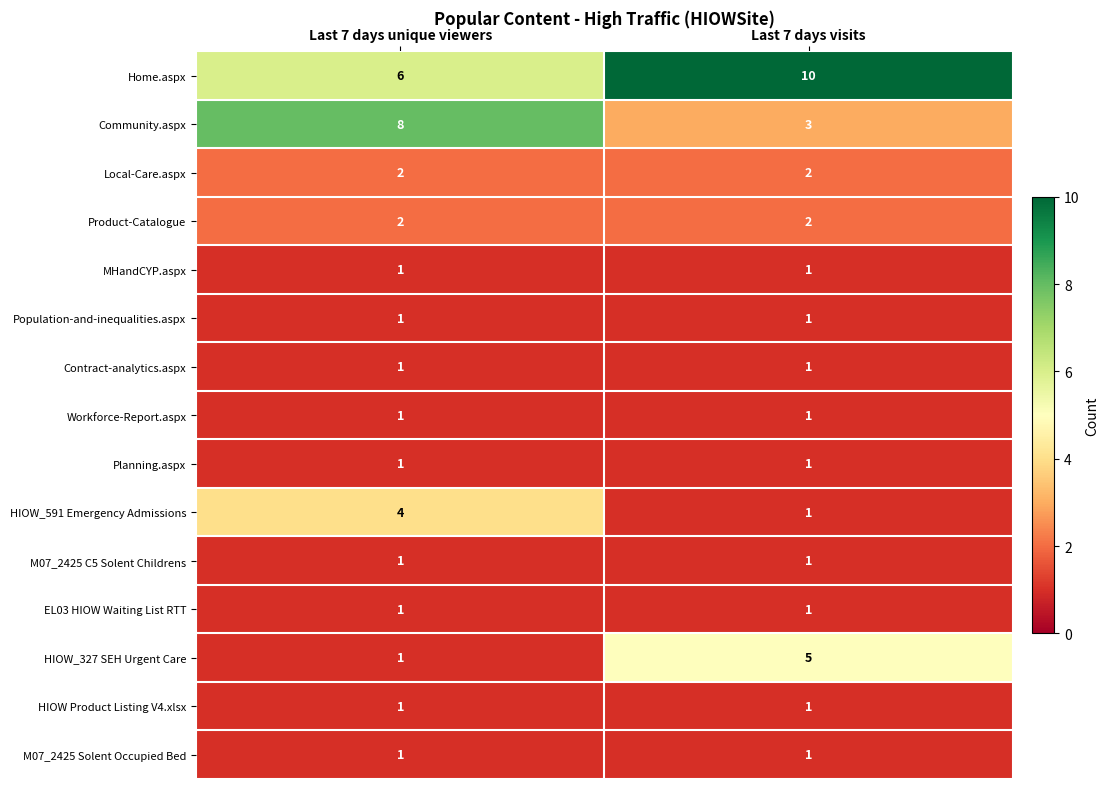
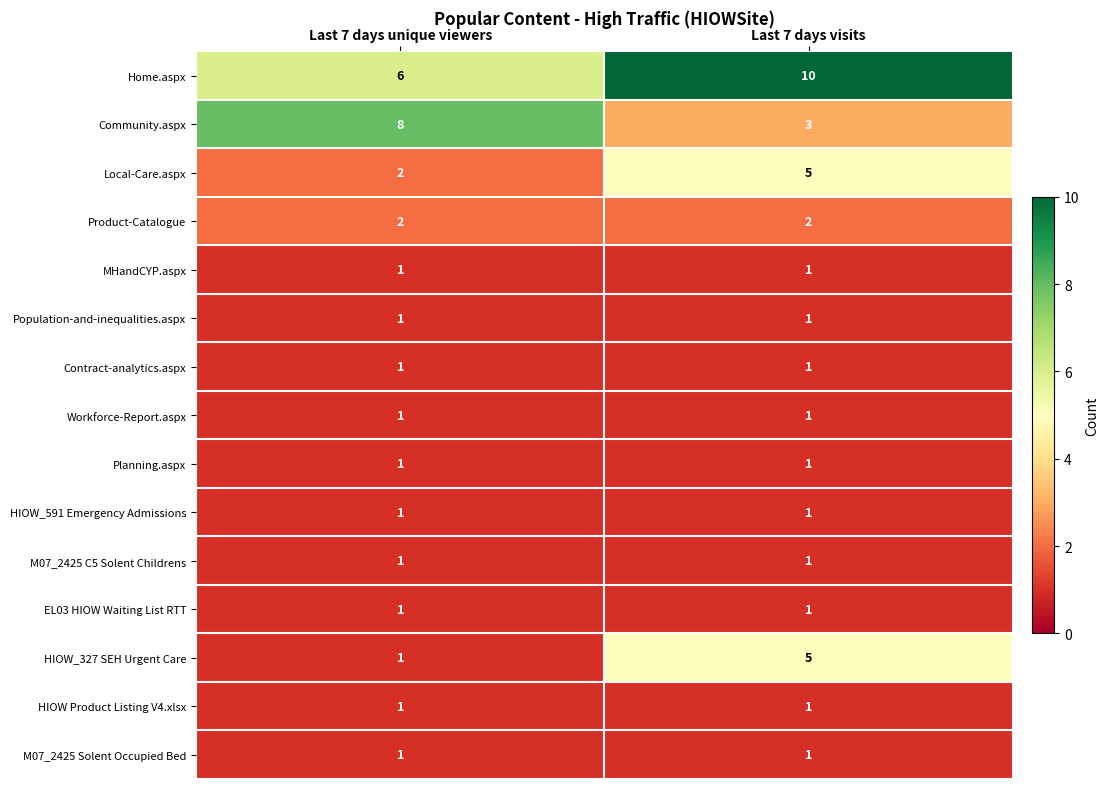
Local-Care.aspx, Last 7 days visits: 2 -> 5
HIOW_591 Emergency Admissions, Last 7 days unique viewers: 4 -> 1
